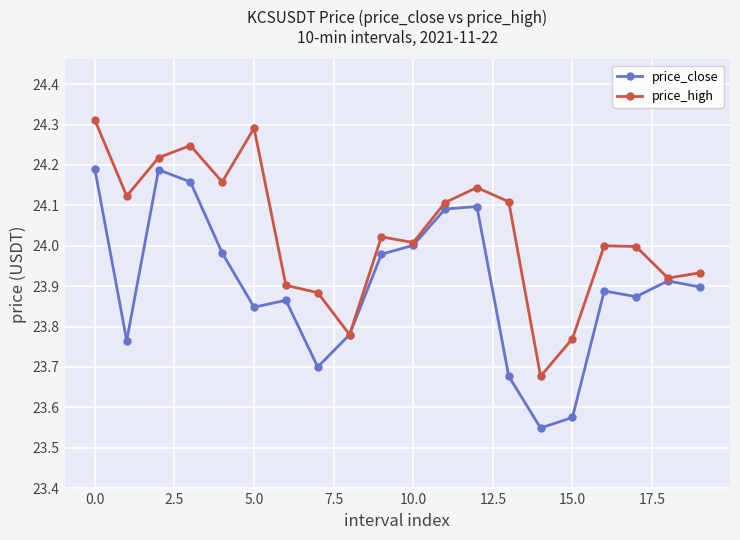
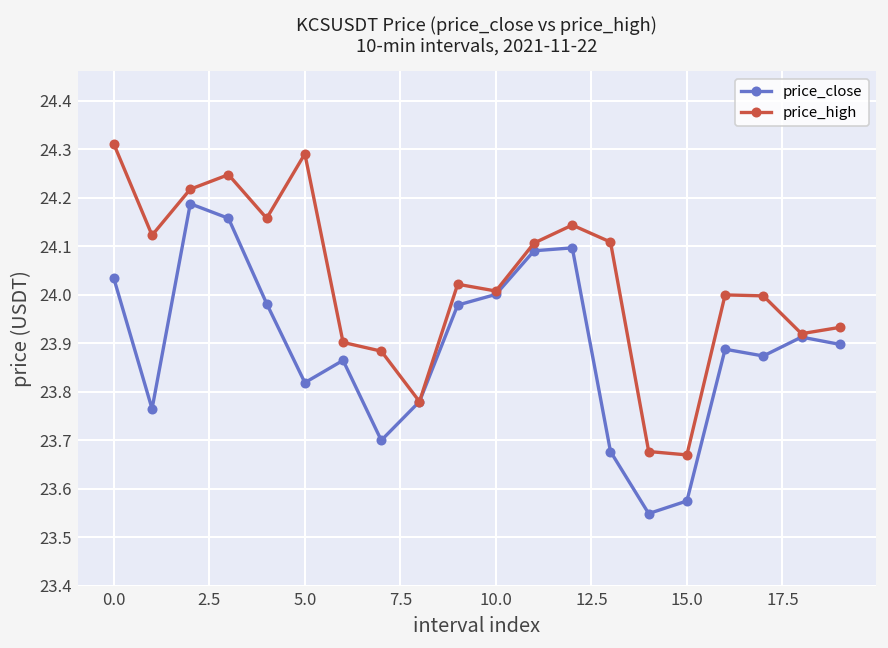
price_close, 0.0: 24.19 -> 24.03
price_close, 5.0: 23.85 -> 23.82
price_high, 15.0: 23.77 -> 23.67
